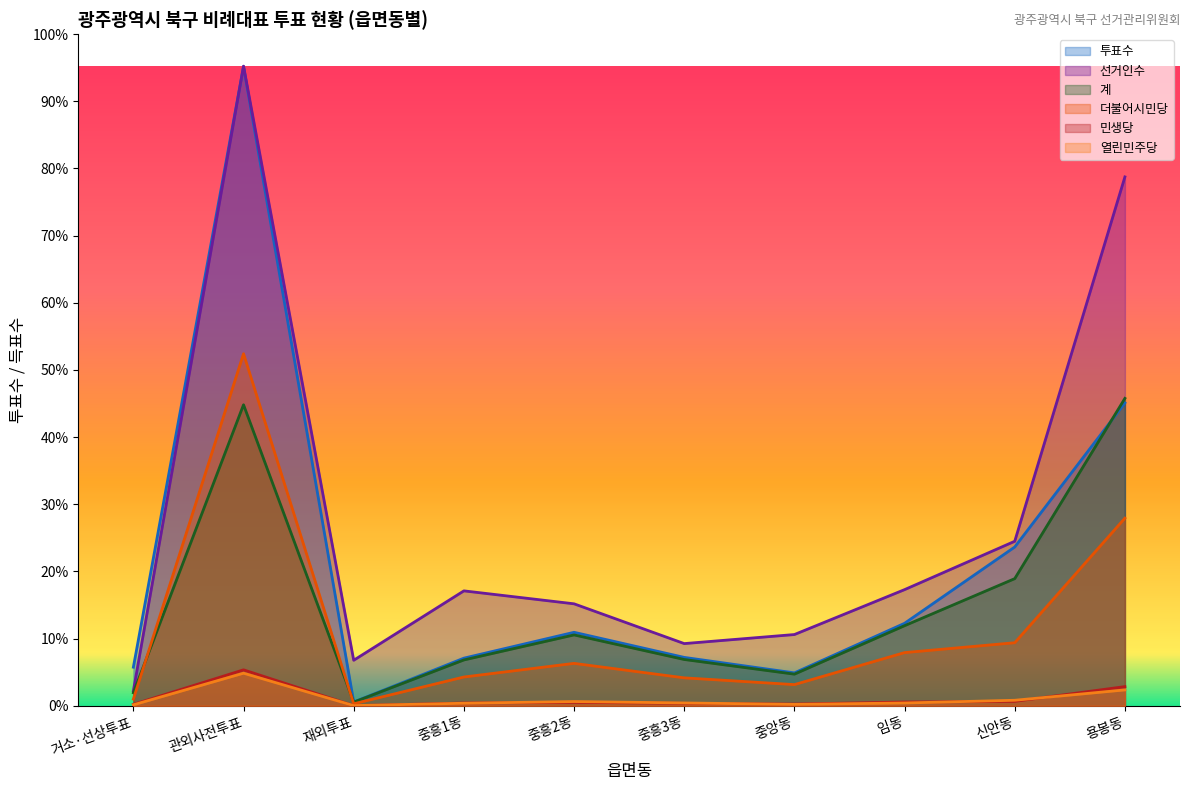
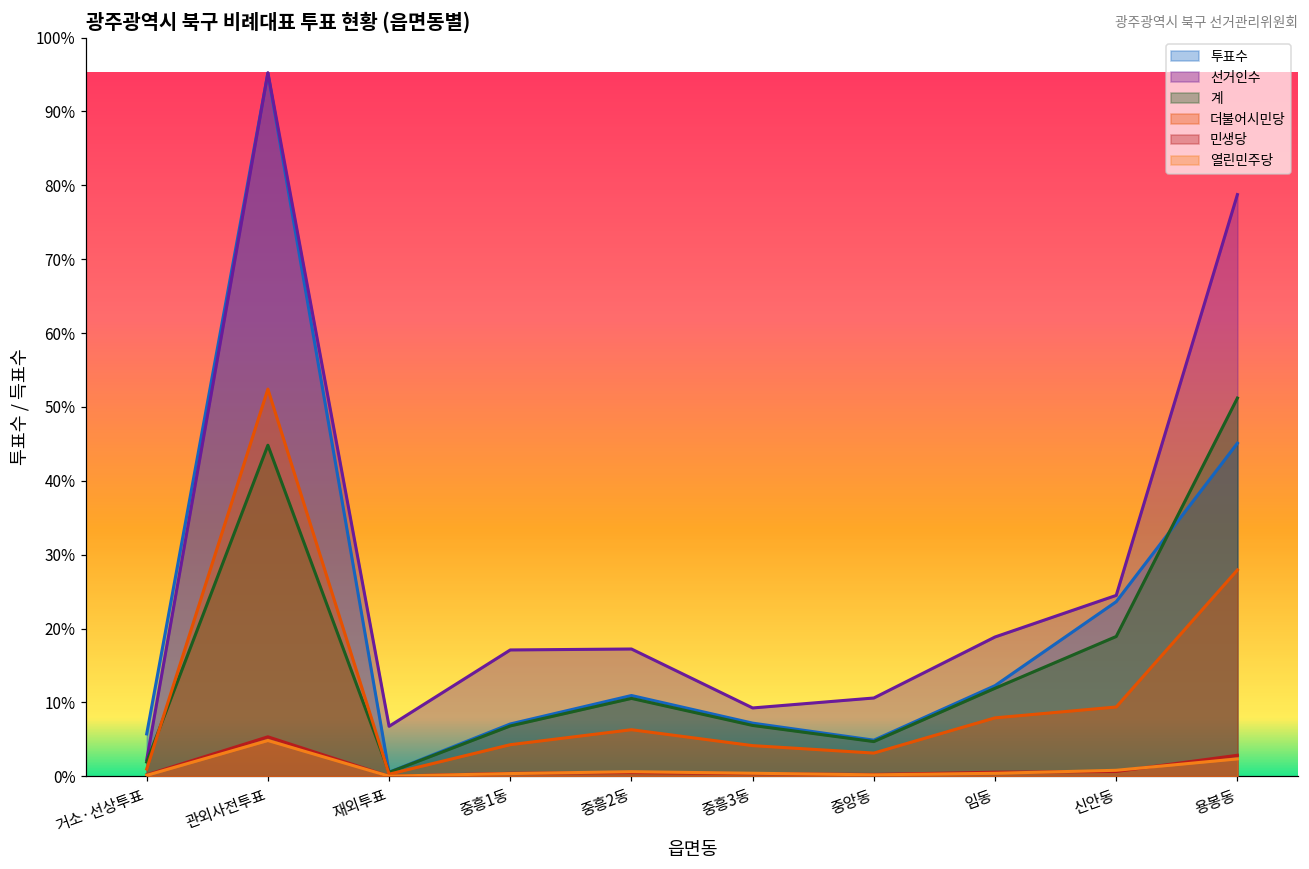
선거인수, 중흥2동: 15% -> 17%
선거인수, 임동: 17% -> 19%
계, 용봉동: 46% -> 51%
